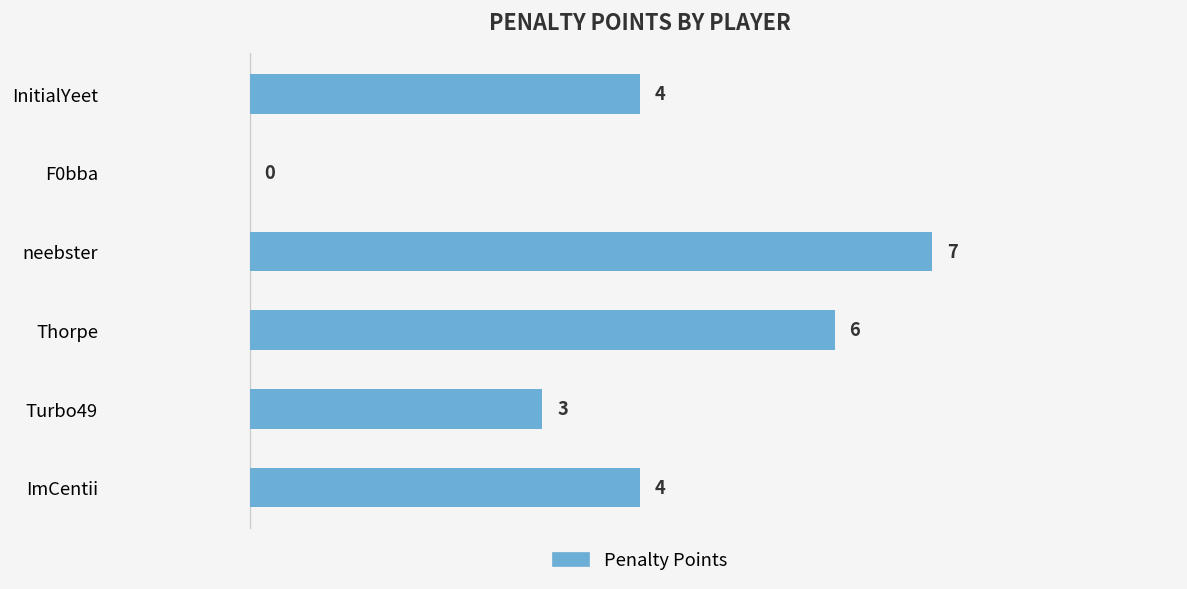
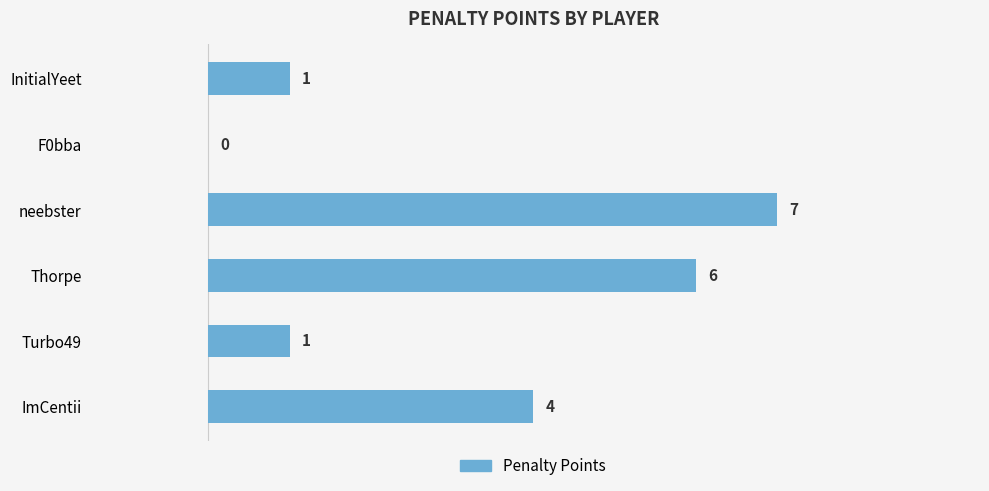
InitialYeet: 4 -> 1
Turbo49: 3 -> 1
